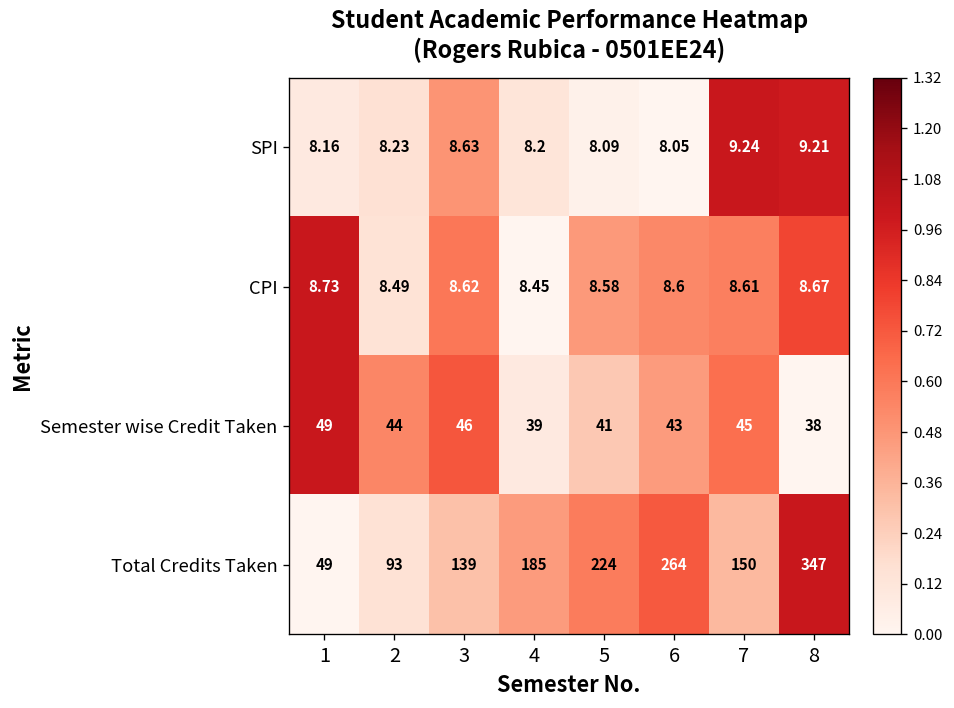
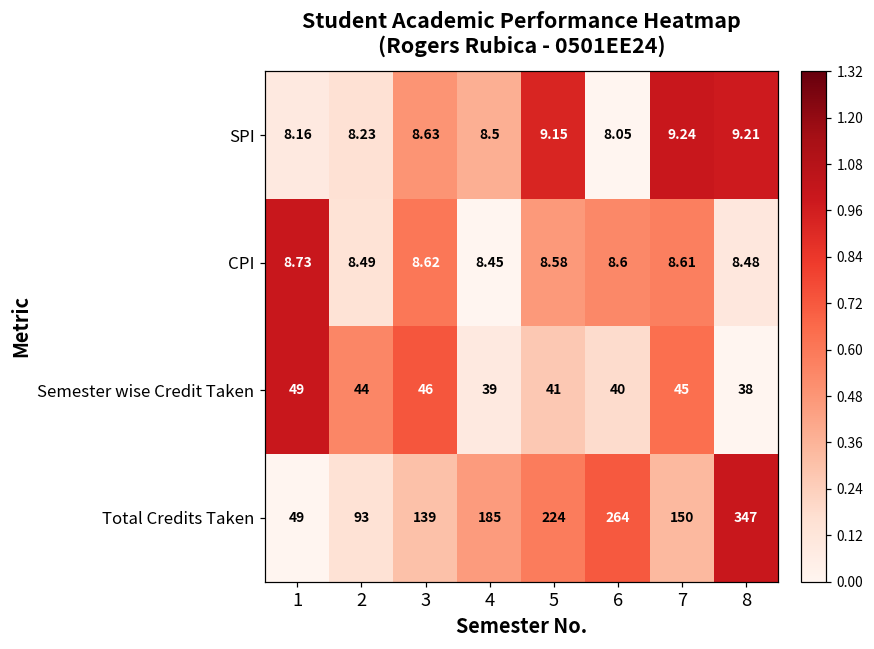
SPI, 4: 8.2 -> 8.5
SPI, 5: 8.09 -> 9.15
CPI, 8: 8.67 -> 8.48
Semester wise Credit Taken, 6: 43 -> 40
